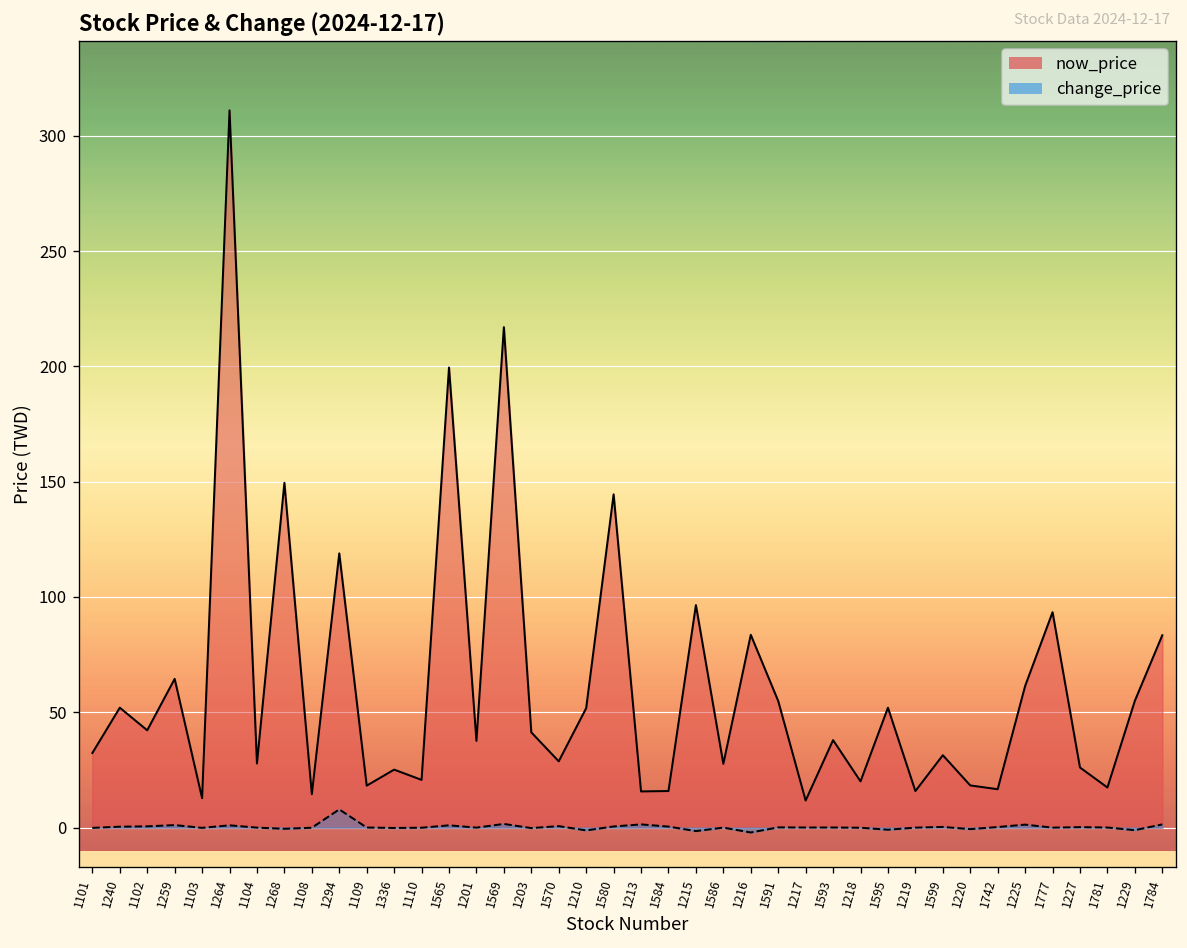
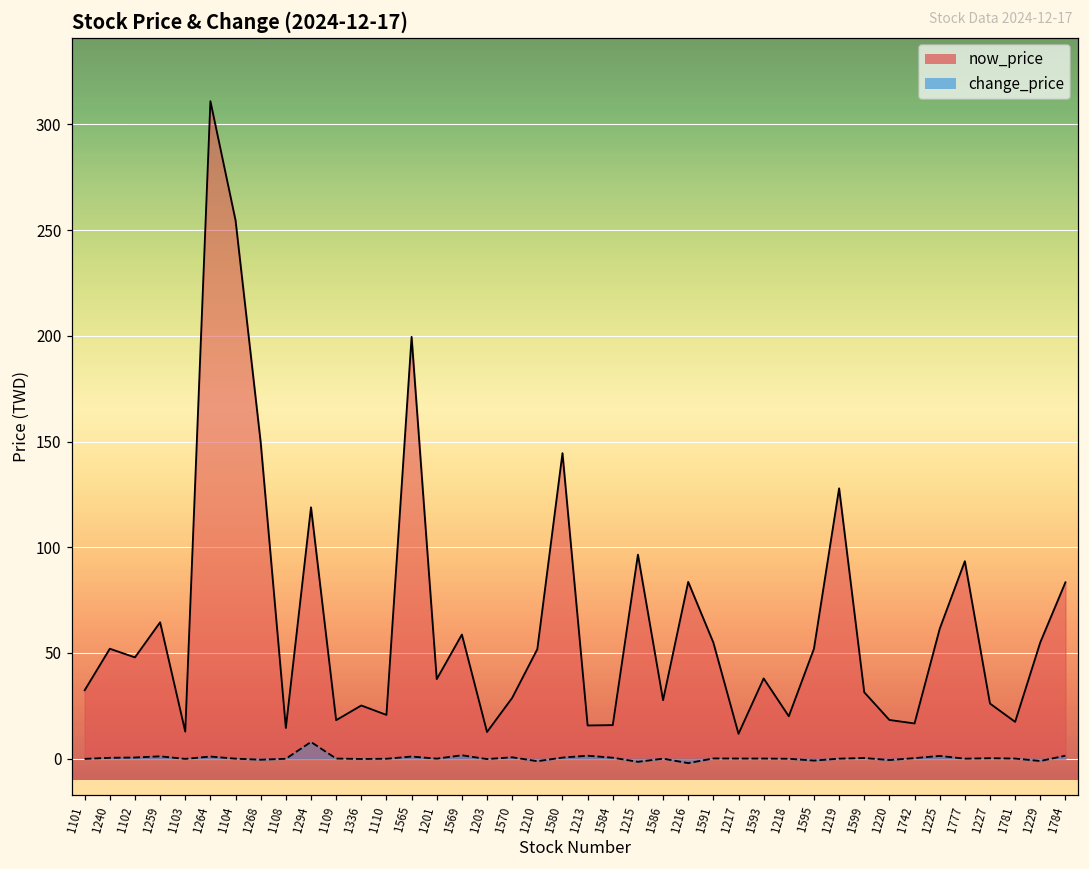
now_price, 1102: 42 -> 48
now_price, 1104: 28 -> 255
now_price, 1569: 217 -> 59
now_price, 1203: 41 -> 13
now_price, 1219: 16 -> 128
